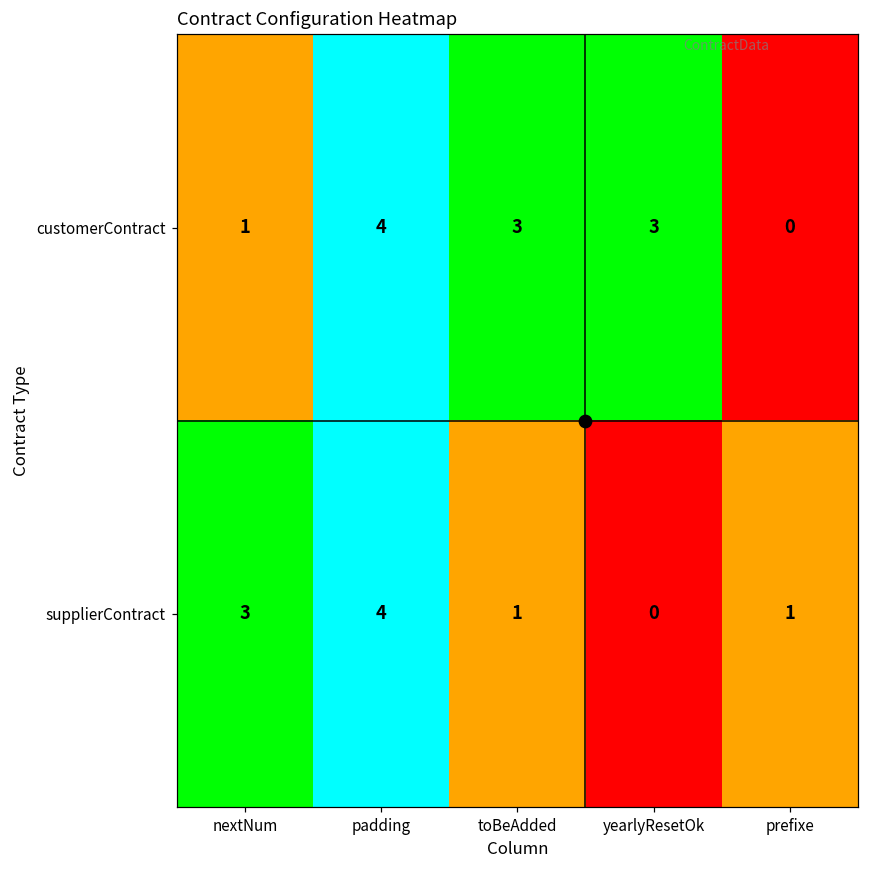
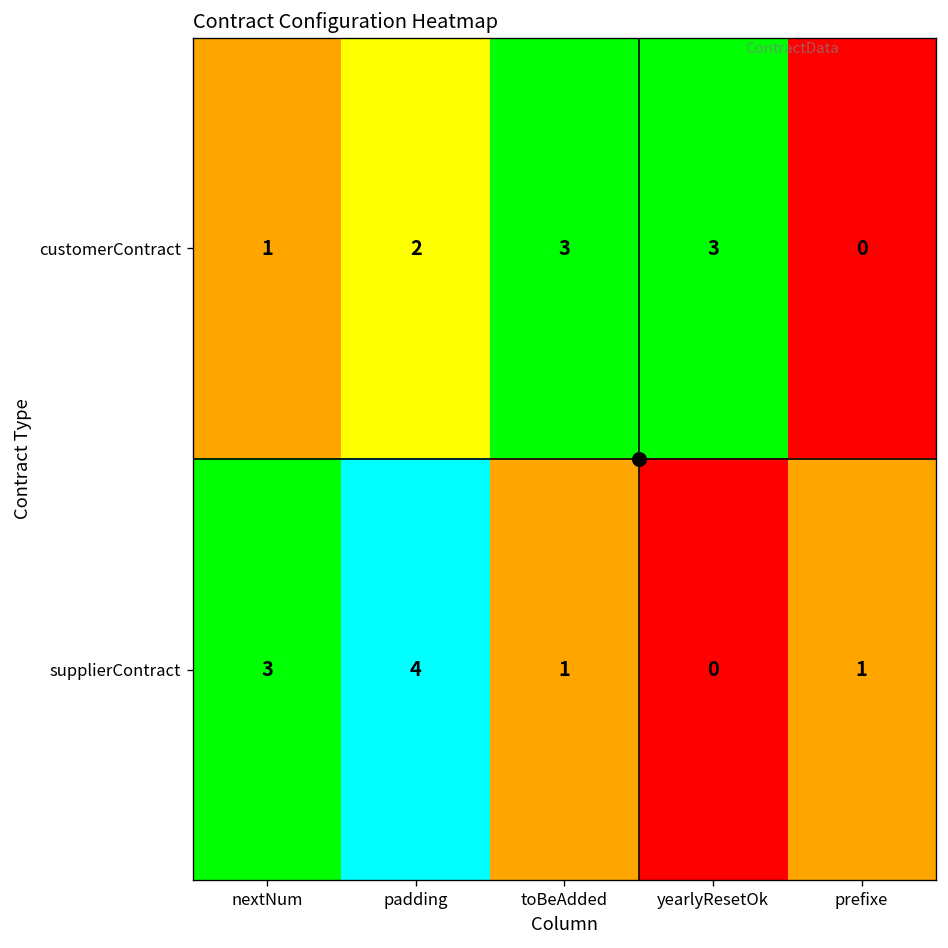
customerContract, padding: 4 -> 2
